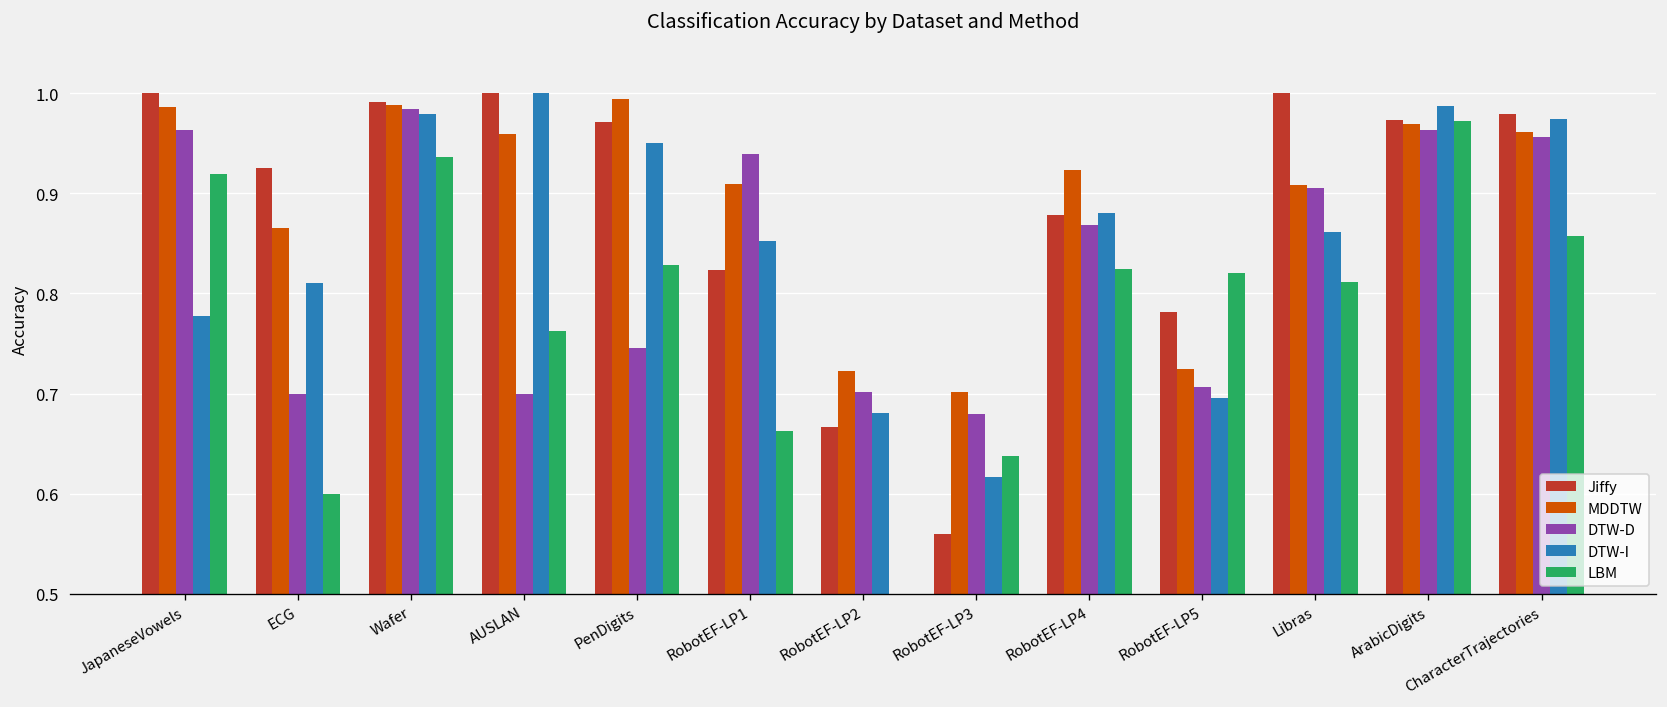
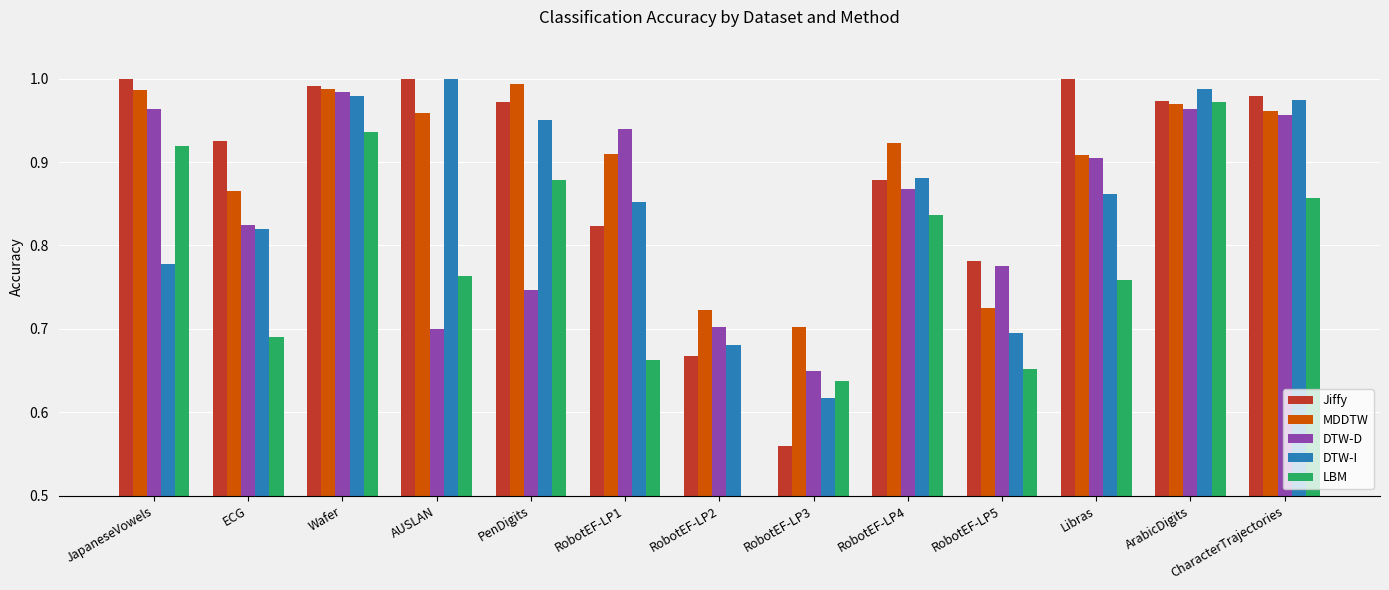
DTW-D, ECG: 0.70 -> 0.83
DTW-I, ECG: 0.81 -> 0.82
LBM, ECG: 0.60 -> 0.69
LBM, PenDigits: 0.83 -> 0.88
DTW-D, RobotEF-LP3: 0.68 -> 0.65
LBM, RobotEF-LP4: 0.82 -> 0.84
DTW-D, RobotEF-LP5: 0.71 -> 0.78
LBM, RobotEF-LP5: 0.82 -> 0.65
LBM, Libras: 0.81 -> 0.76
